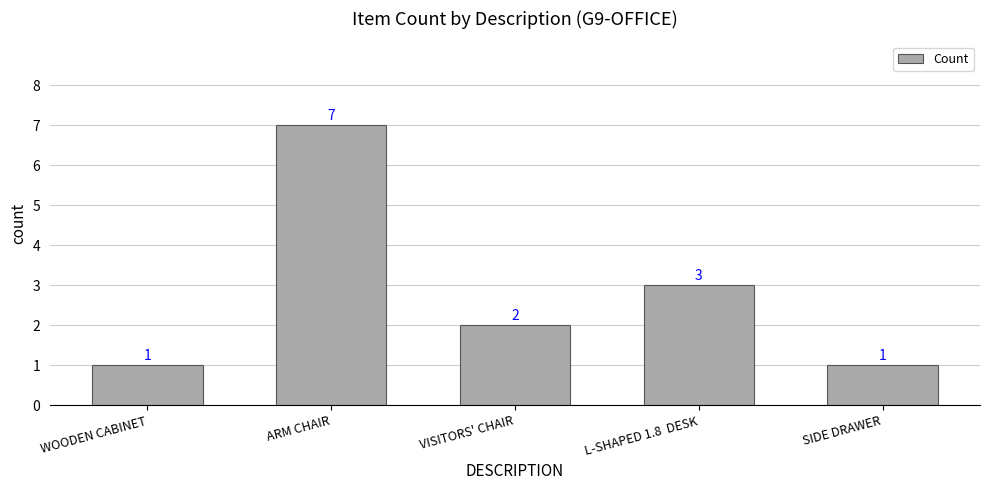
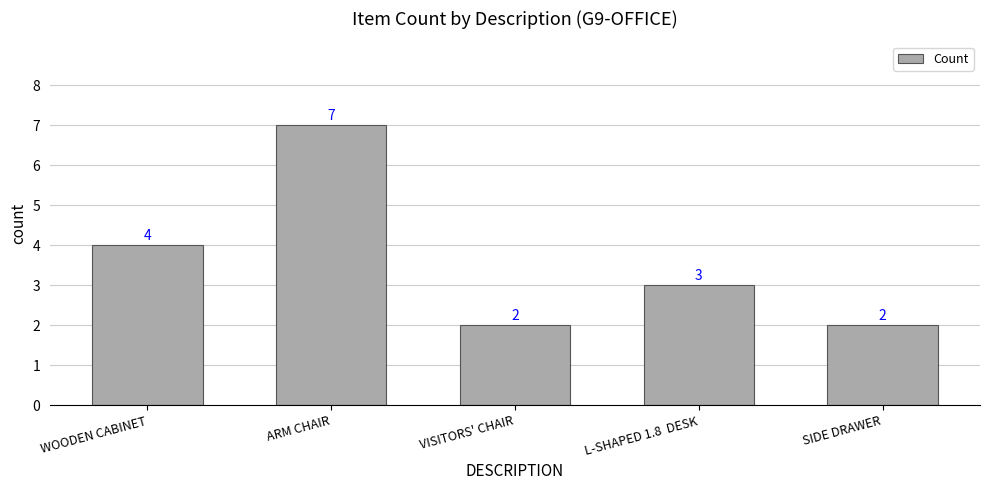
WOODEN CABINET: 1 -> 4
SIDE DRAWER: 1 -> 2
